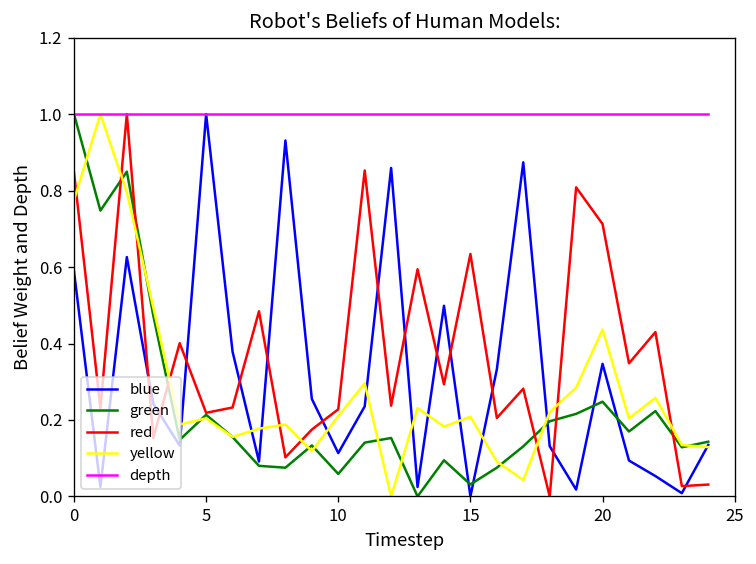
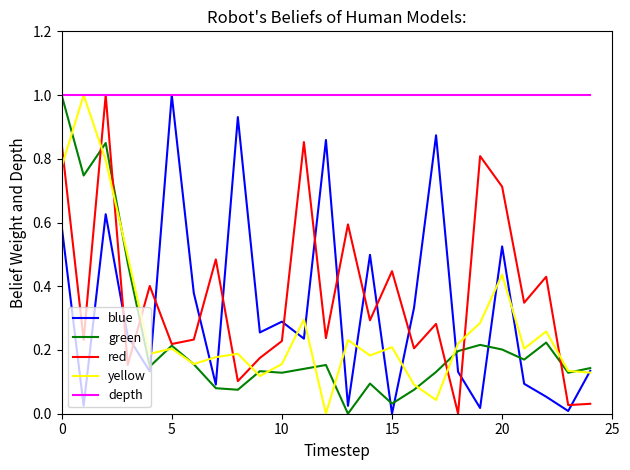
blue, 10: 0.11 -> 0.29
green, 10: 0.06 -> 0.13
yellow, 10: 0.21 -> 0.16
red, 15: 0.63 -> 0.45
blue, 20: 0.35 -> 0.53
green, 20: 0.25 -> 0.20
